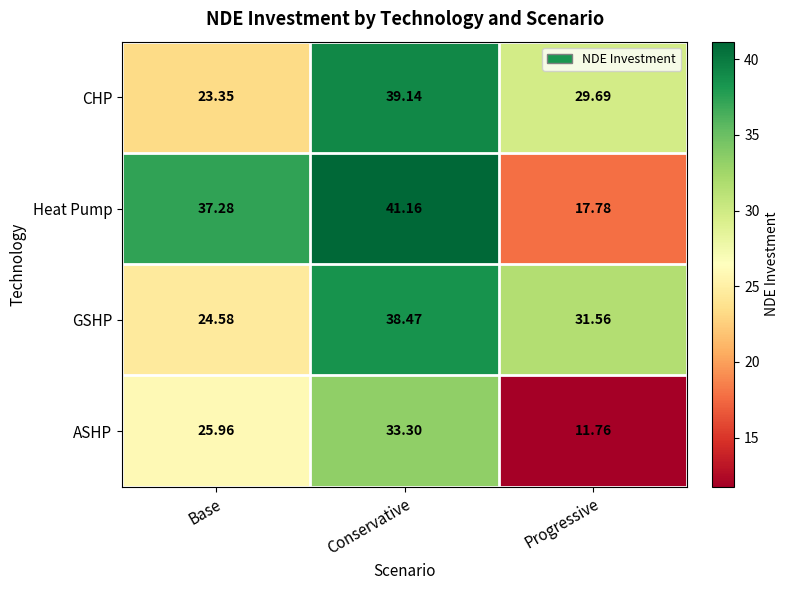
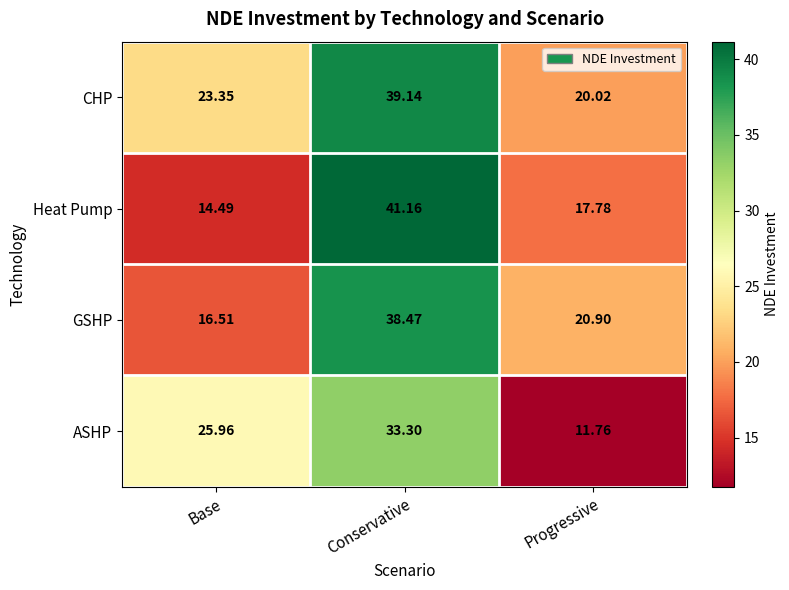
CHP, Progressive: 29.69 -> 20.02
Heat Pump, Base: 37.28 -> 14.49
GSHP, Base: 24.58 -> 16.51
GSHP, Progressive: 31.56 -> 20.90
